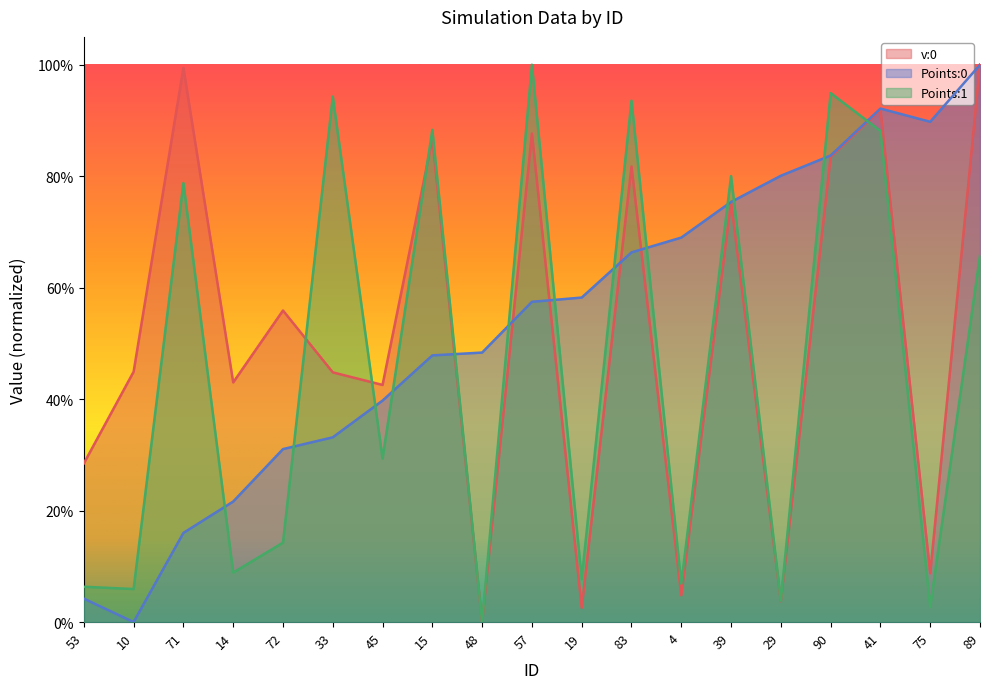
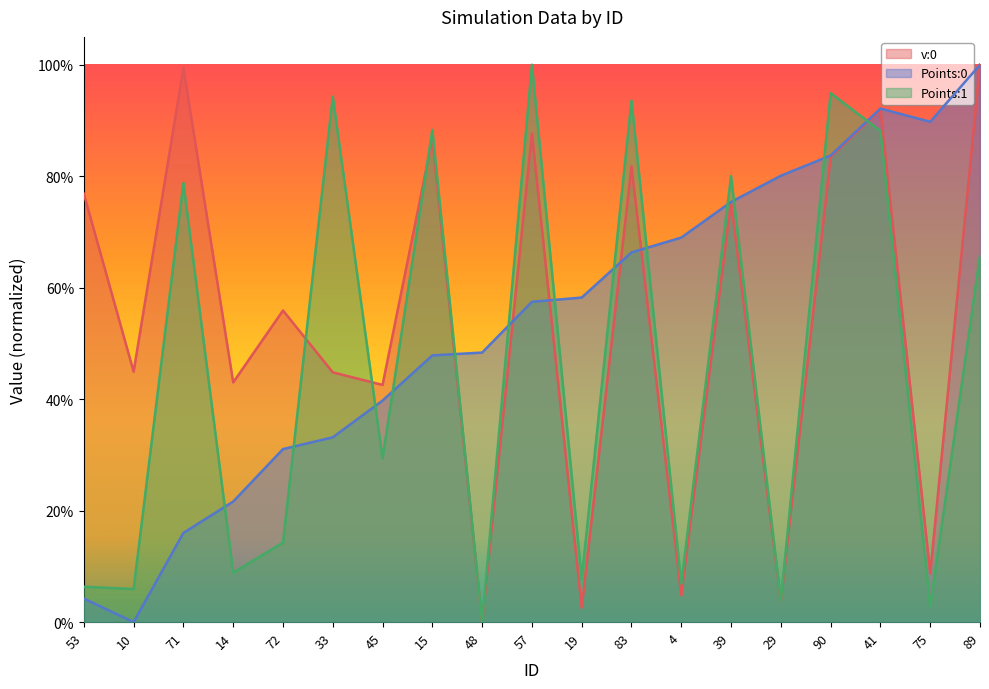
v:0, 53: 28% -> 77%
